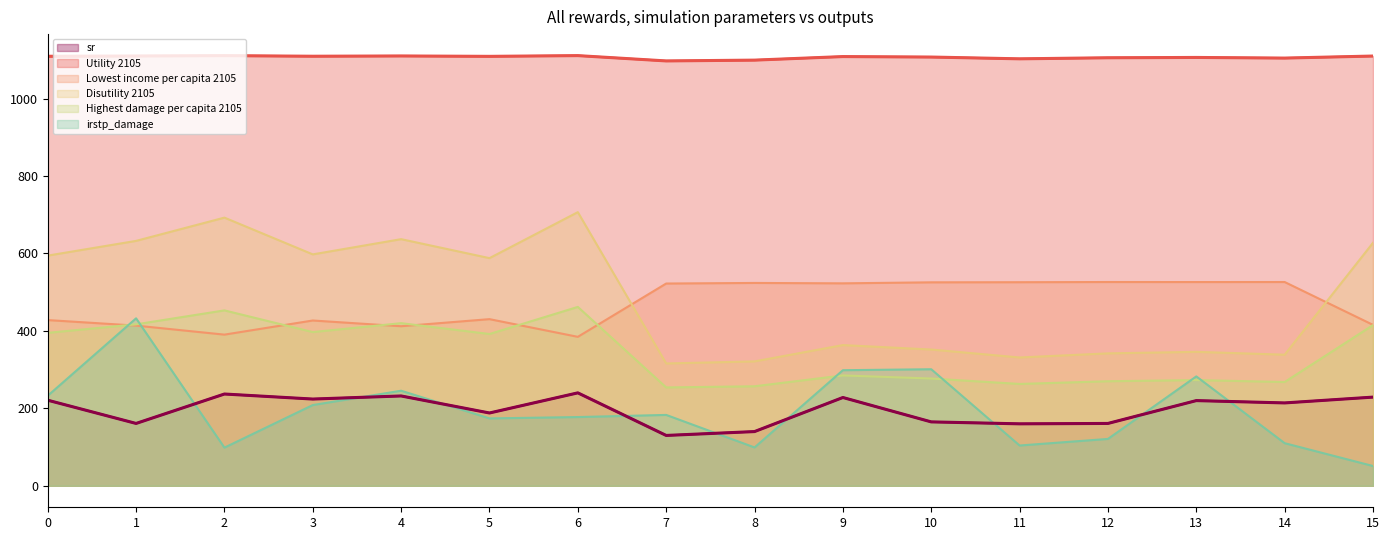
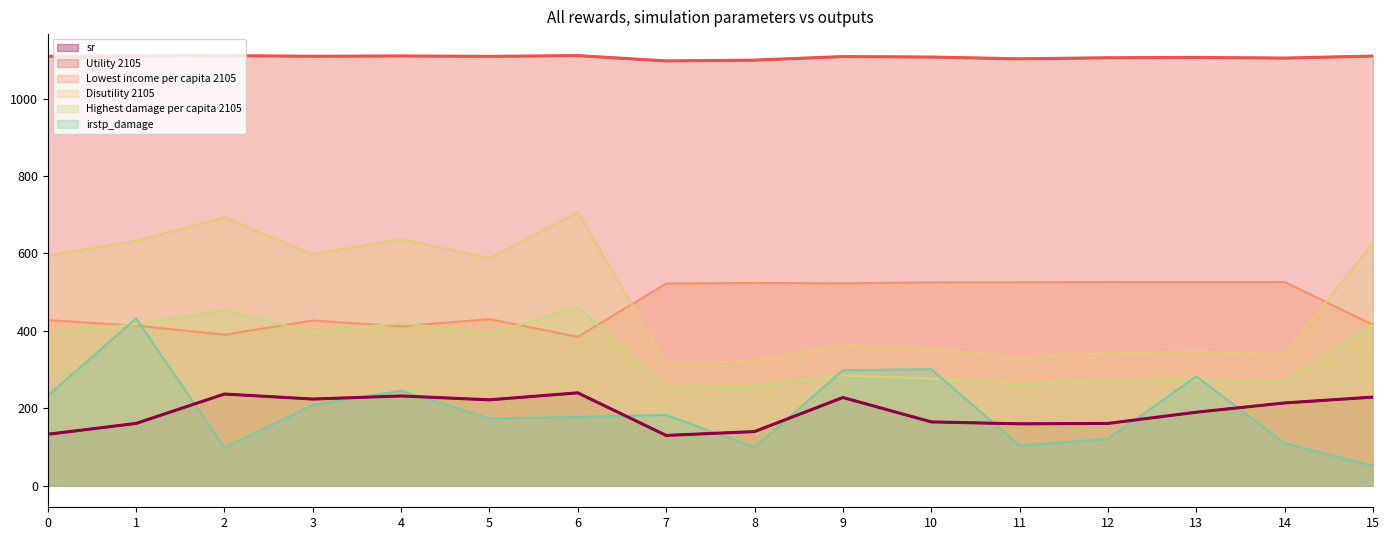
sr, 0: 220 -> 130
sr, 5: 190 -> 220
sr, 13: 220 -> 190
